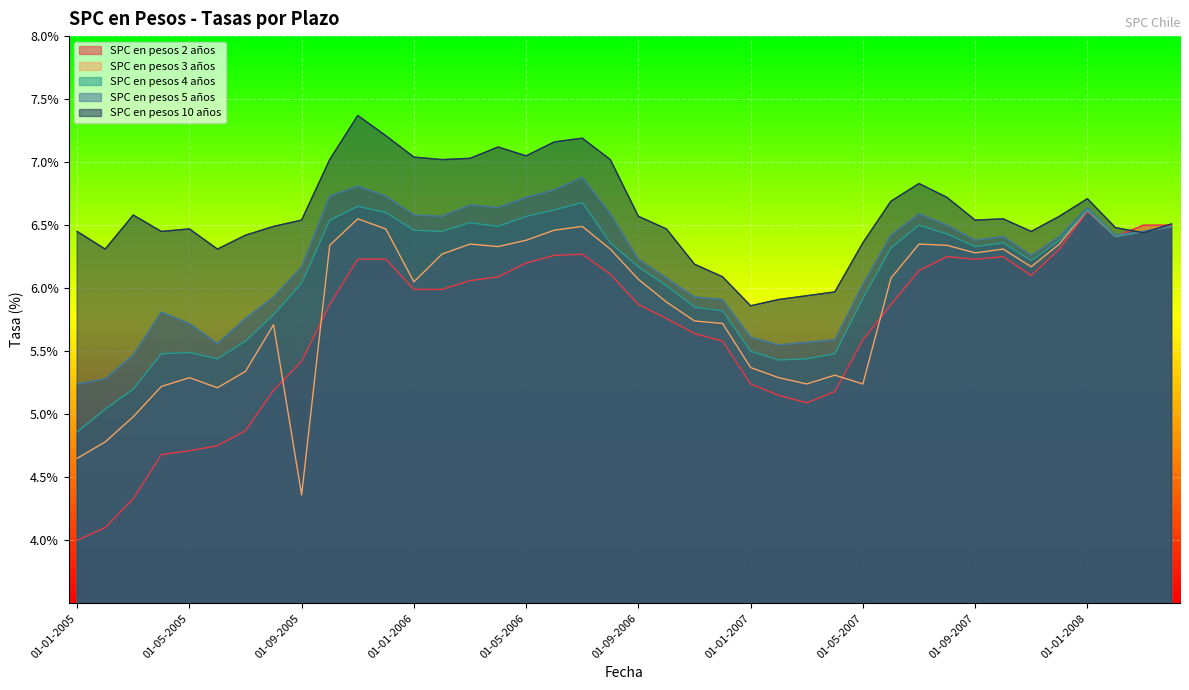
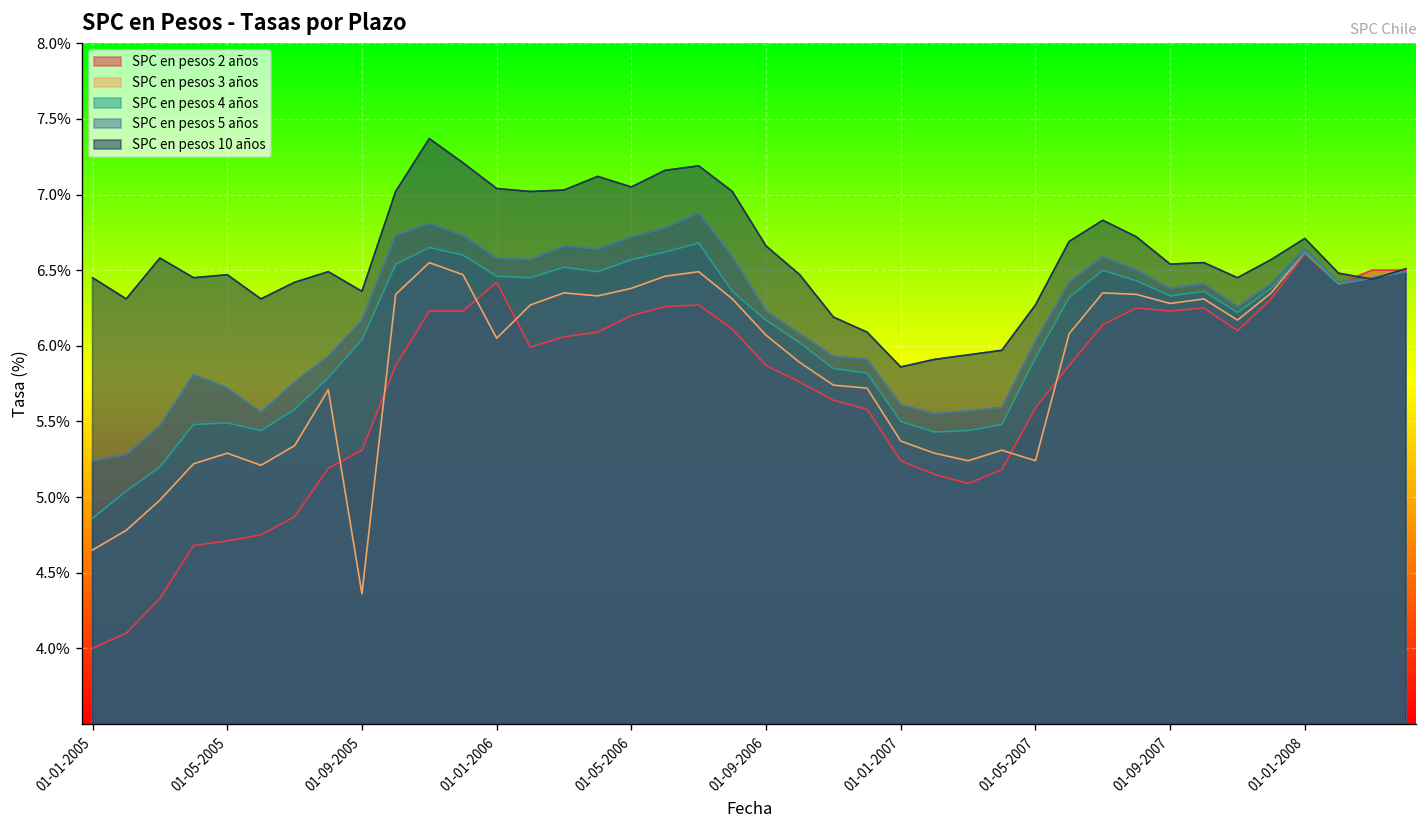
SPC en pesos 2 años, 01-09-2005: 5.42% -> 5.31%
SPC en pesos 10 años, 01-09-2005: 6.54% -> 6.36%
SPC en pesos 2 años, 01-01-2006: 5.99% -> 6.42%
SPC en pesos 10 años, 01-09-2006: 6.57% -> 6.66%
SPC en pesos 10 años, 01-05-2007: 6.36% -> 6.27%
